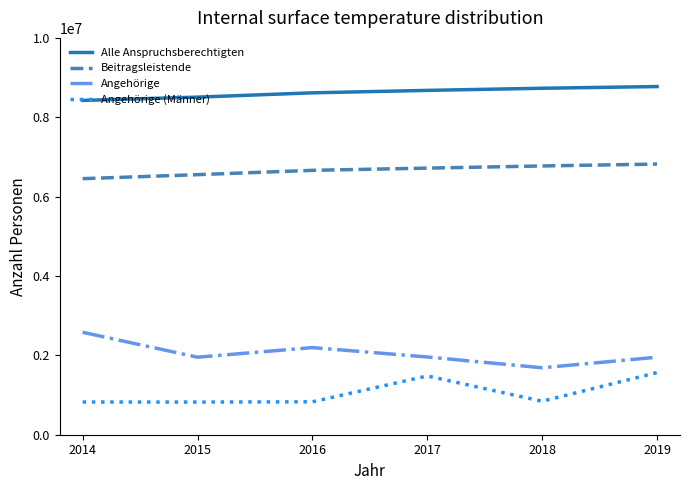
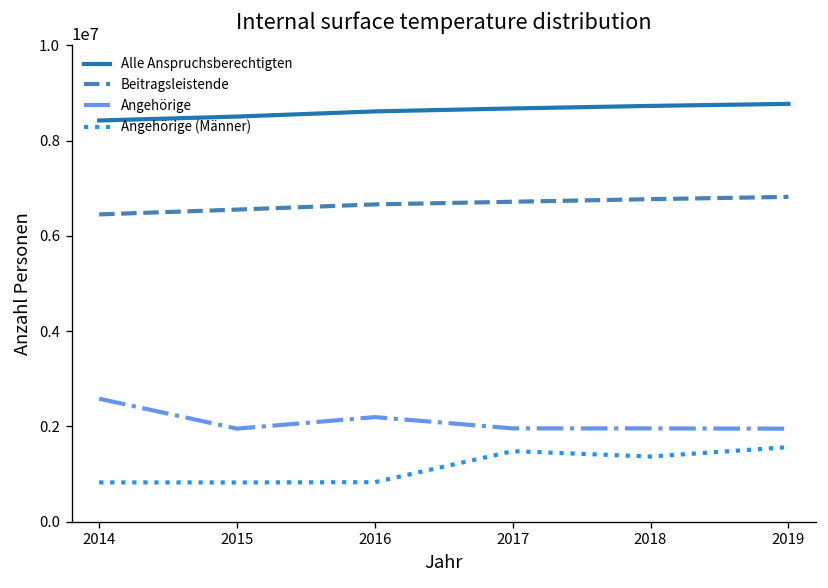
Angehörige, 2018: 1700000 -> 2000000
Angehörige (Männer), 2018: 800000 -> 1400000
